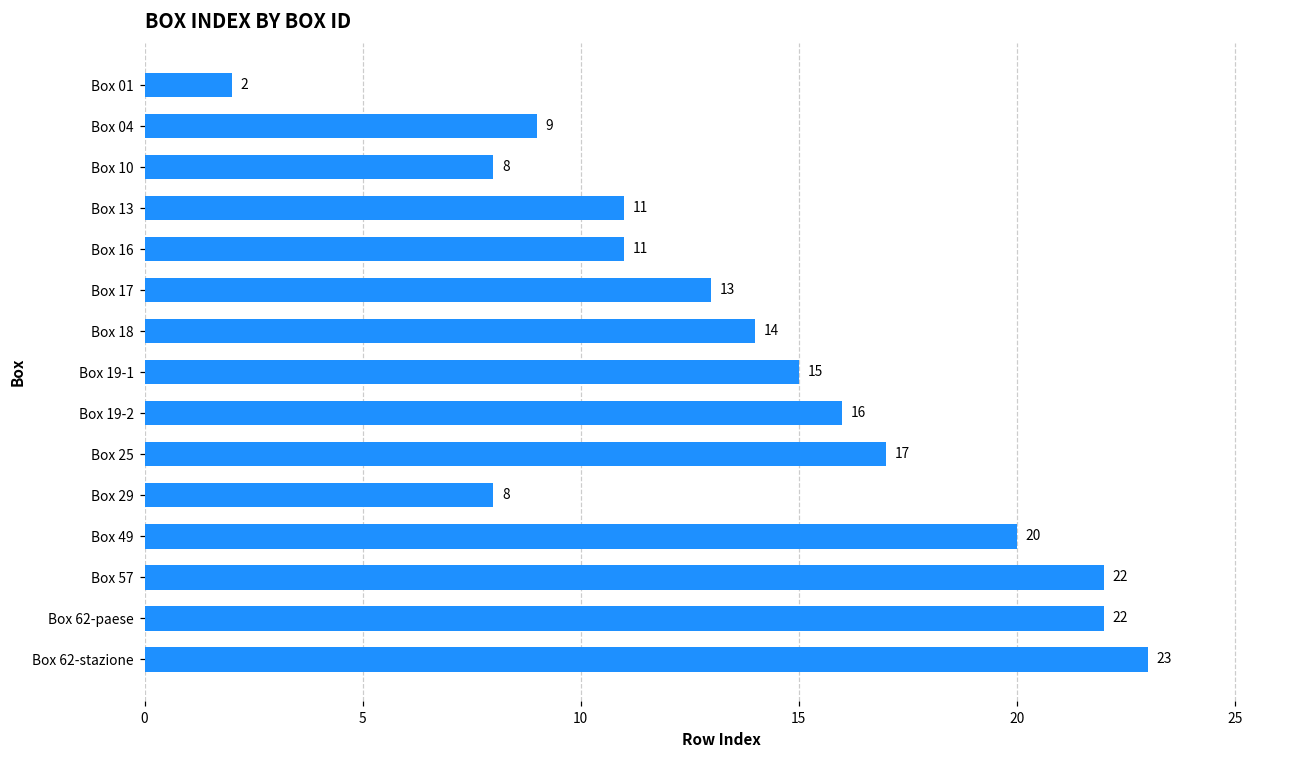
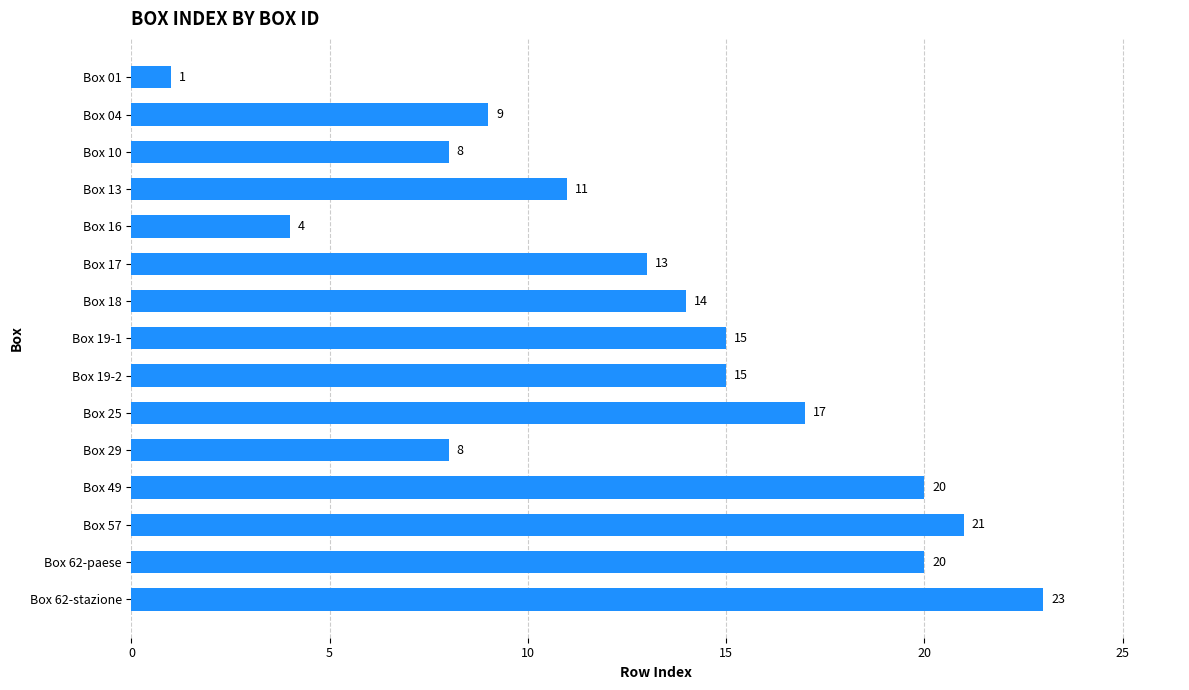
Box 01: 2 -> 1
Box 16: 11 -> 4
Box 19-2: 16 -> 15
Box 57: 22 -> 21
Box 62-paese: 22 -> 20
